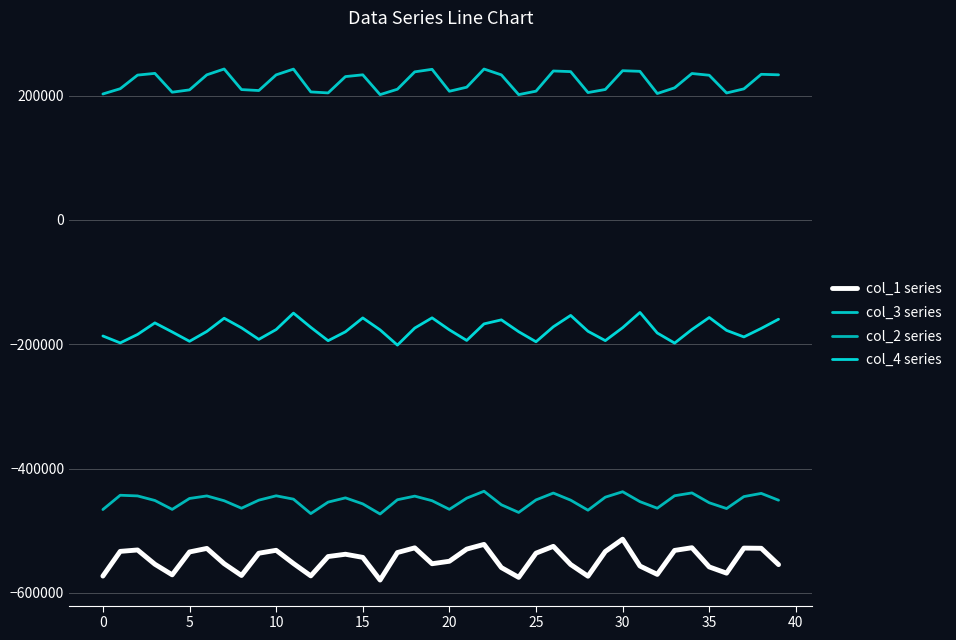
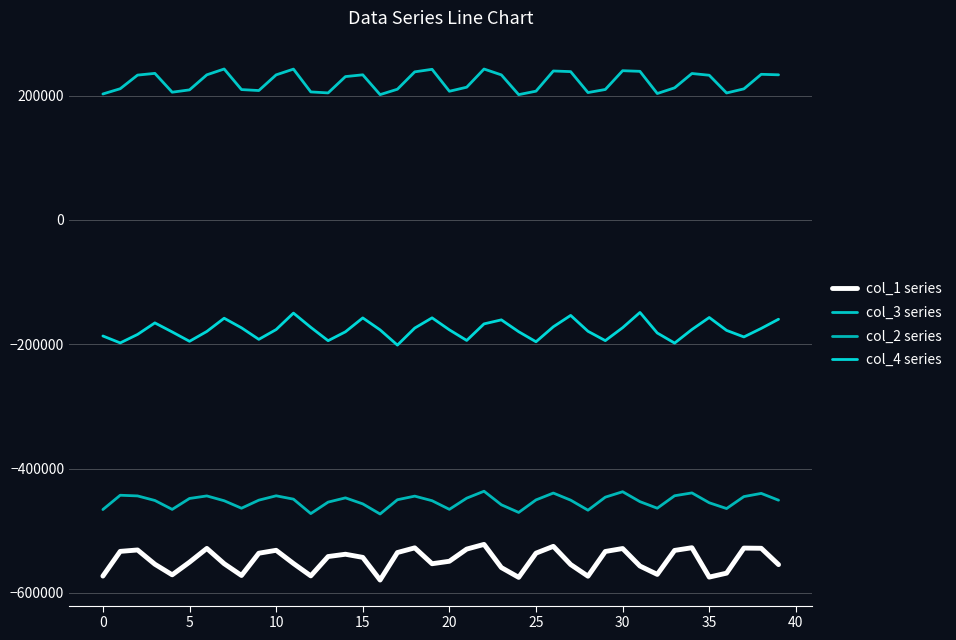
col_1 series, 5: -530000 -> -550000
col_1 series, 30: -510000 -> -530000
col_1 series, 35: -560000 -> -570000
